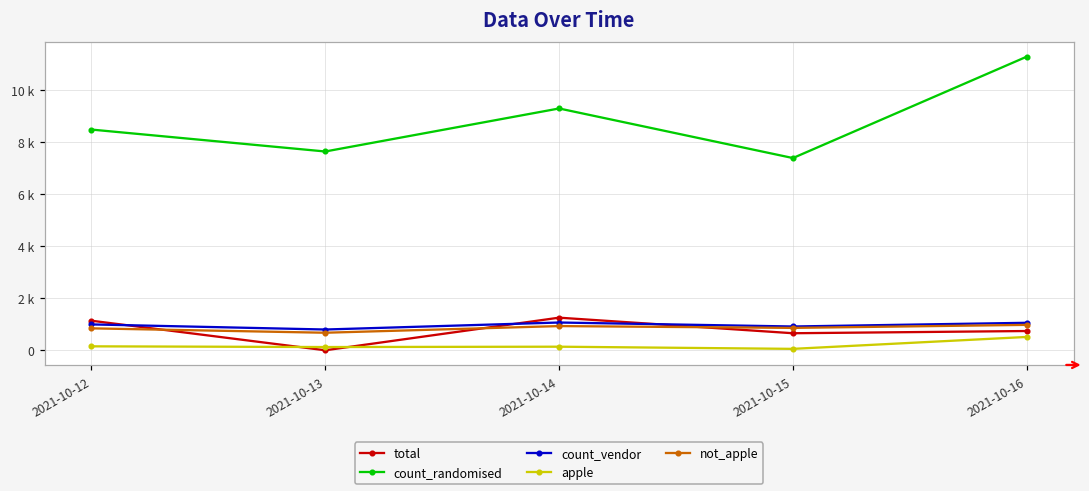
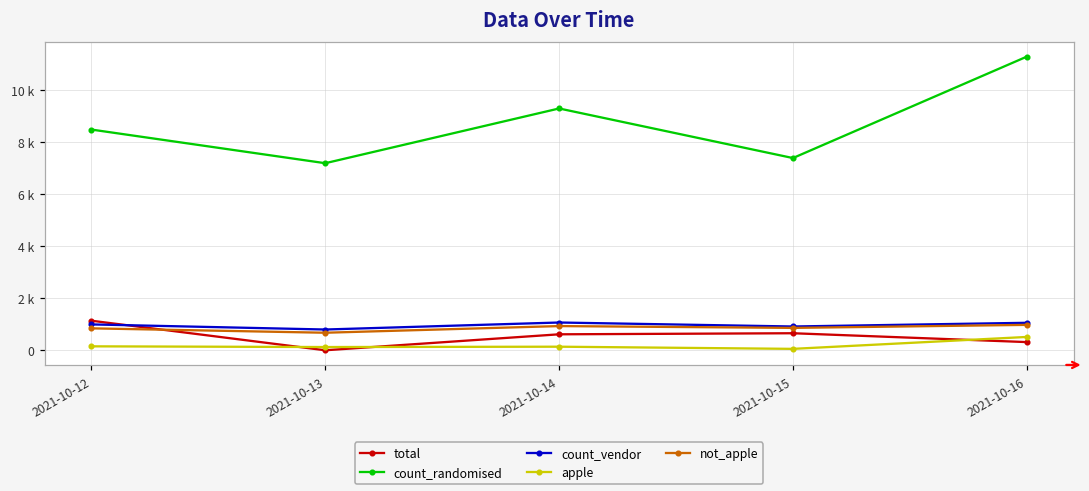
count_randomised, 2021-10-13: 7600 -> 7200
total, 2021-10-14: 1300 -> 600
total, 2021-10-16: 700 -> 300
